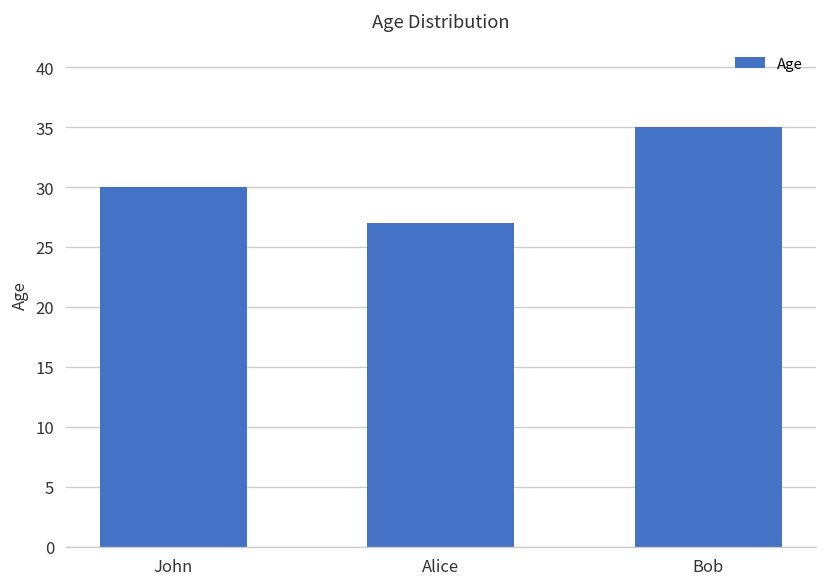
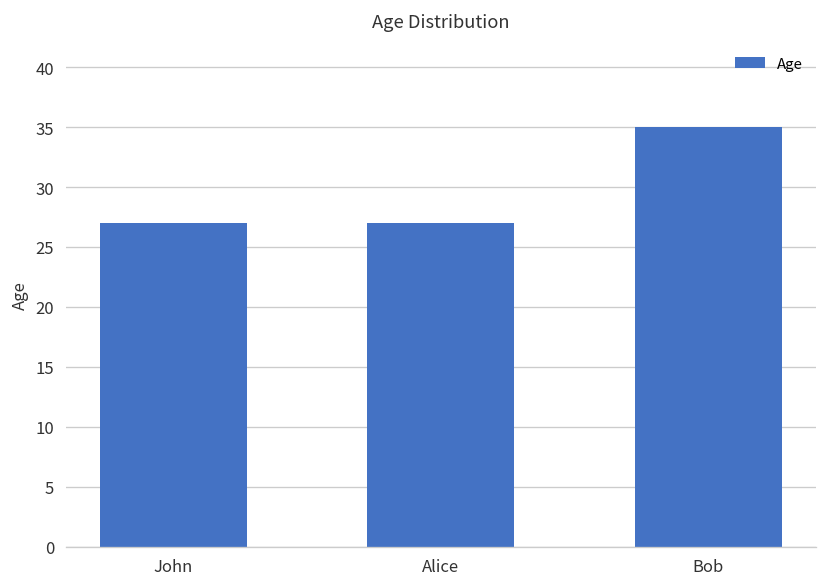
John: 30 -> 27
